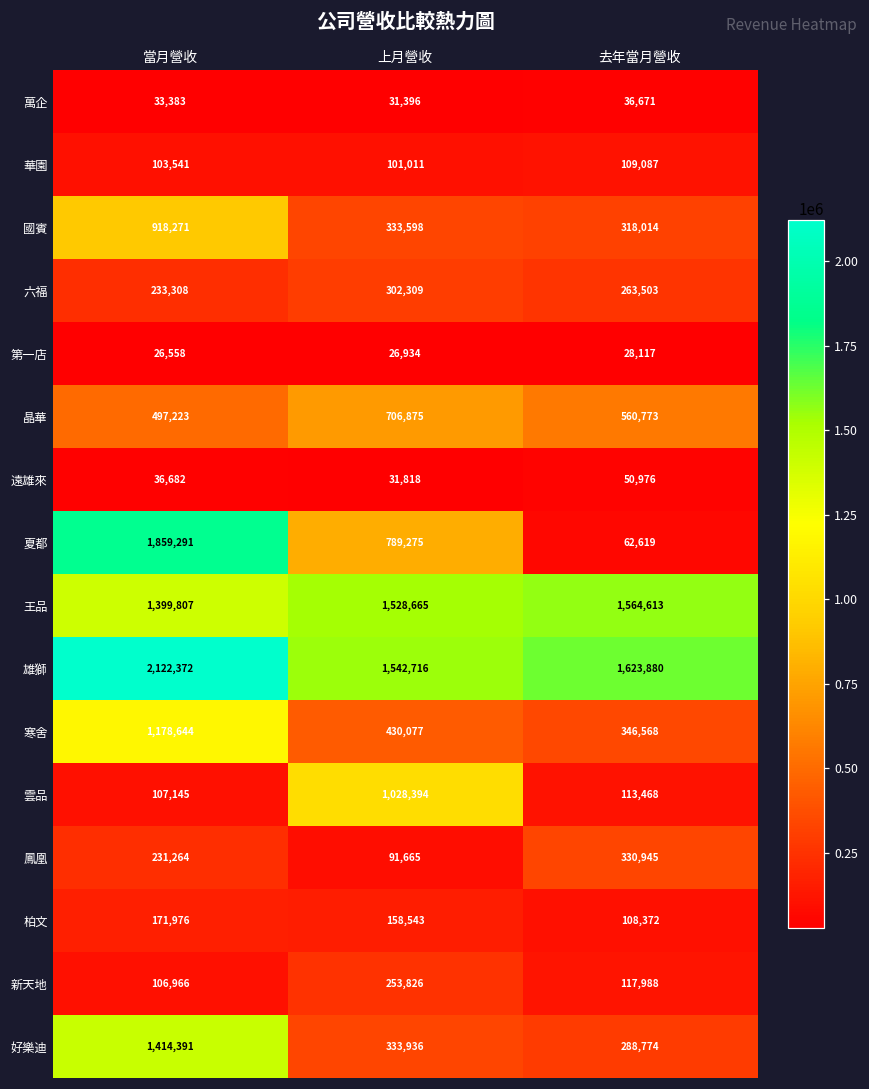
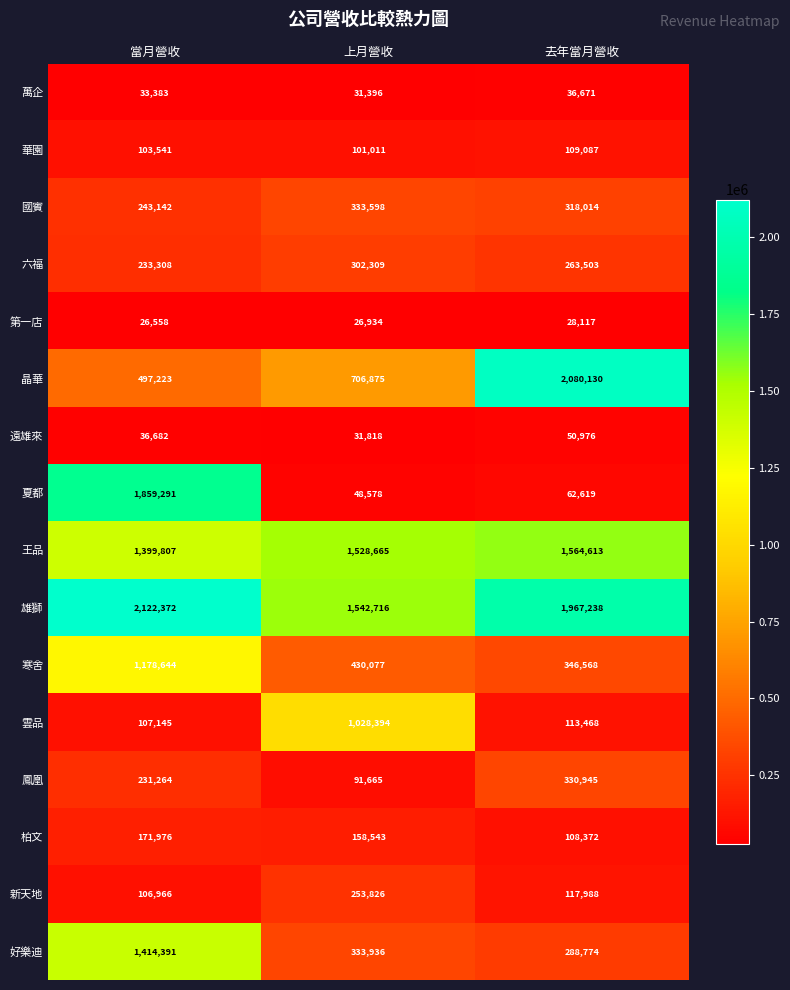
國賓, 當月營收: 918,271 -> 243,142
晶華, 去年當月營收: 560,773 -> 2,080,130
夏都, 上月營收: 789,275 -> 48,578
雄獅, 去年當月營收: 1,623,880 -> 1,967,238
